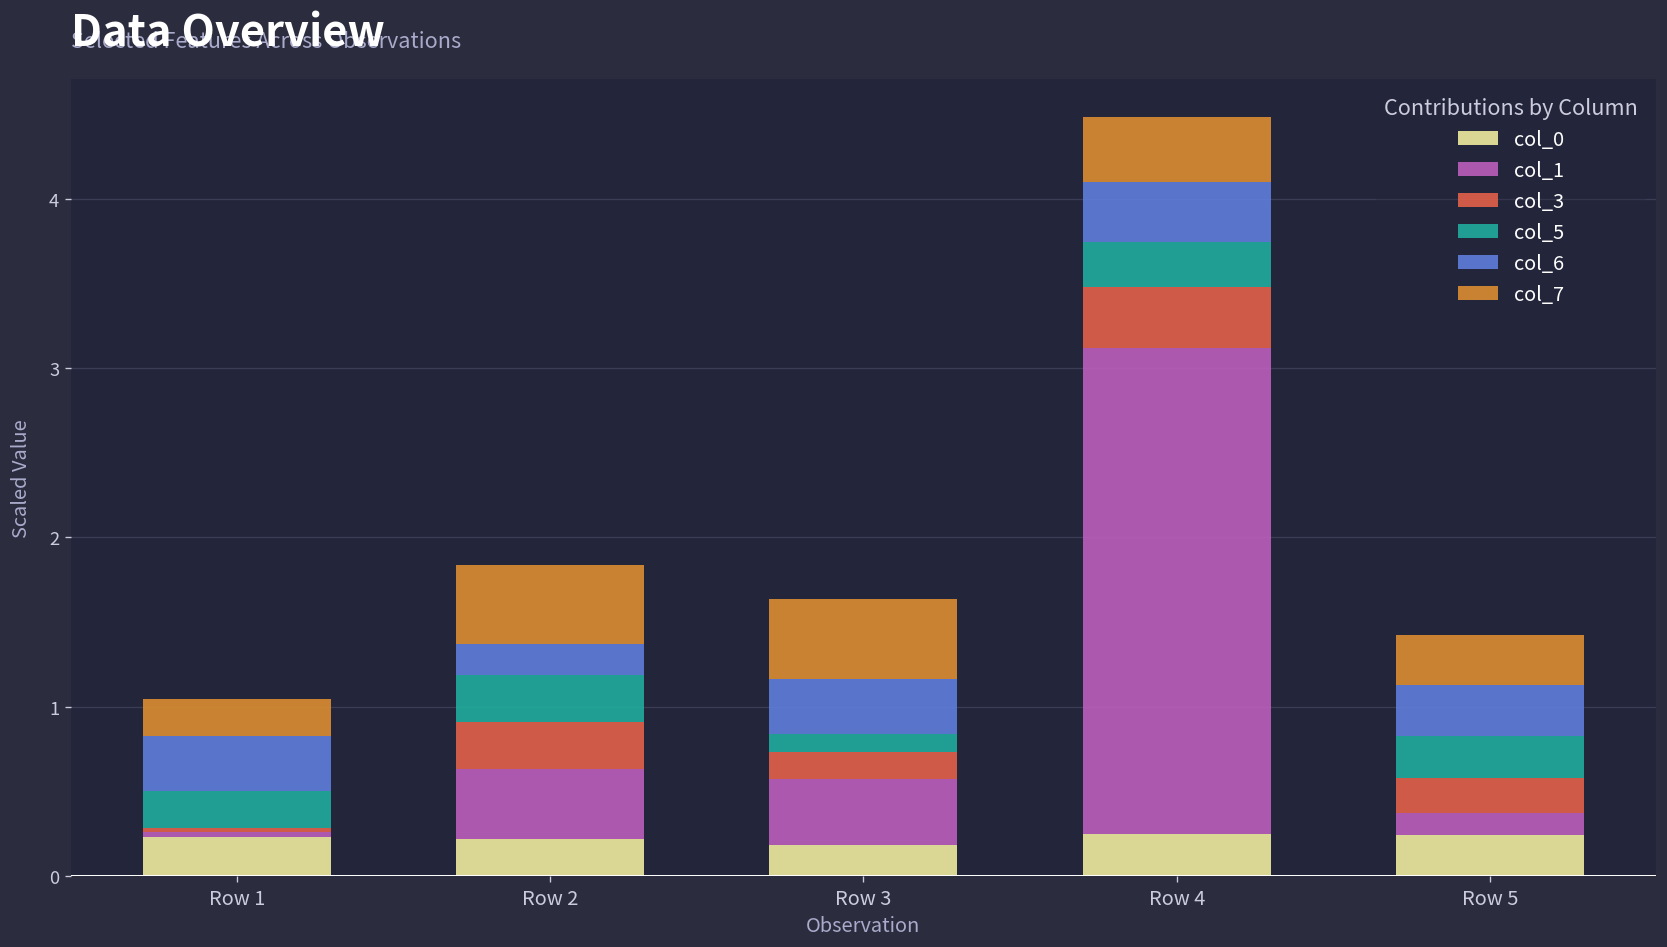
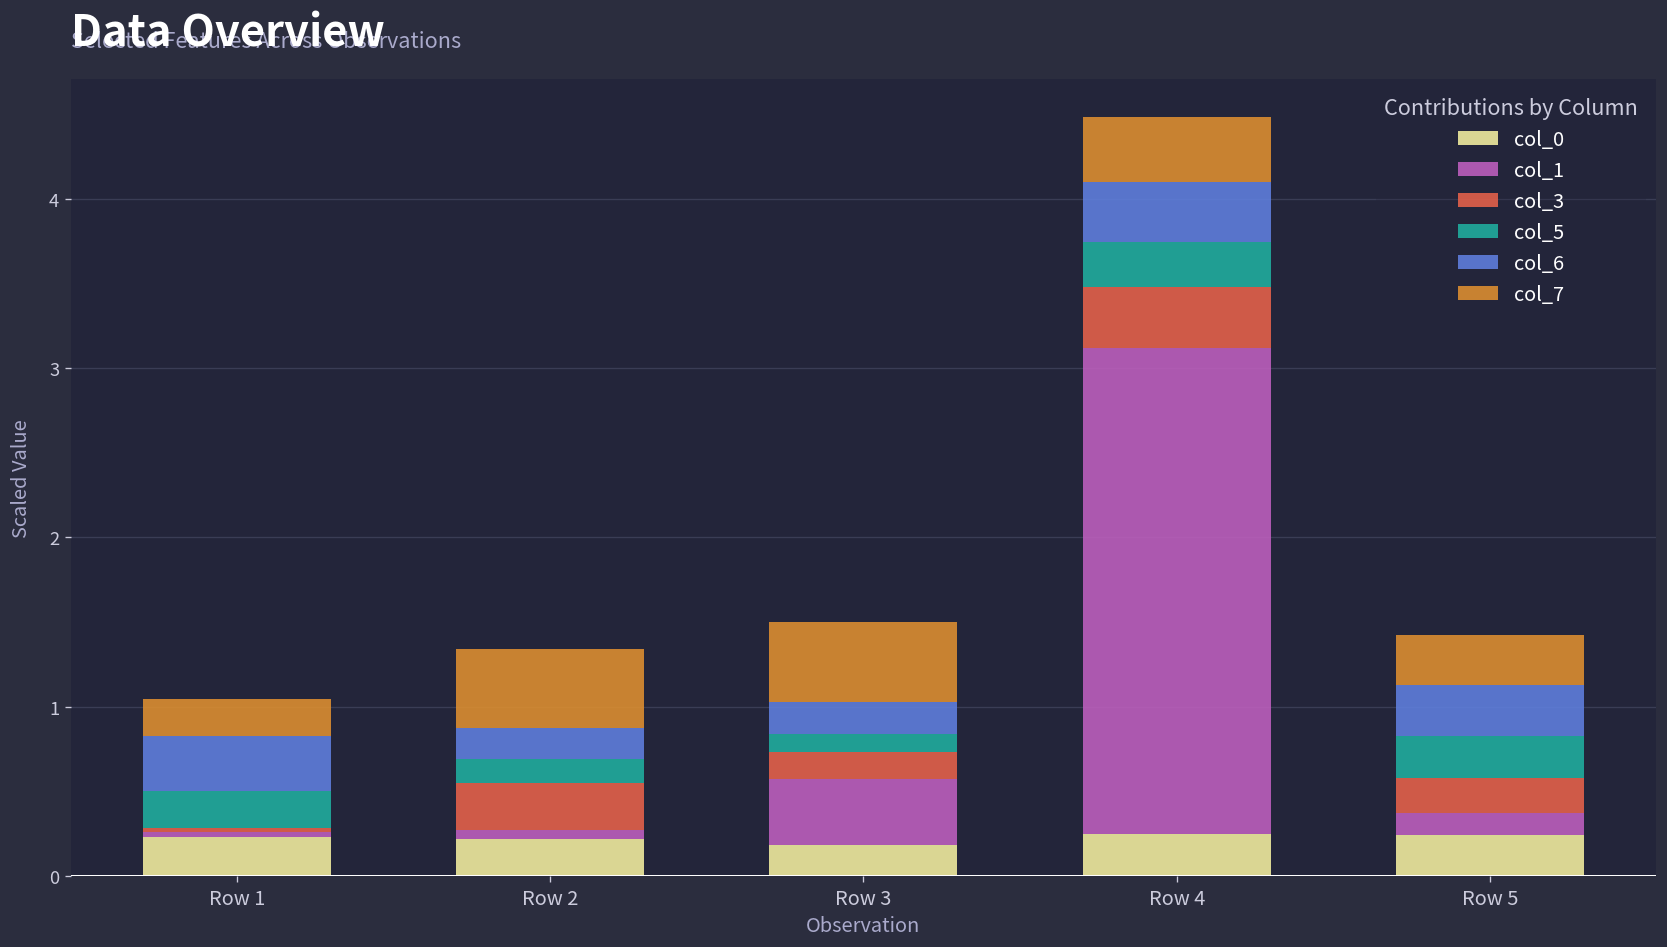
col_1, Row 2: 0.42 -> 0.06
col_5, Row 2: 0.27 -> 0.14
col_6, Row 3: 0.32 -> 0.19
